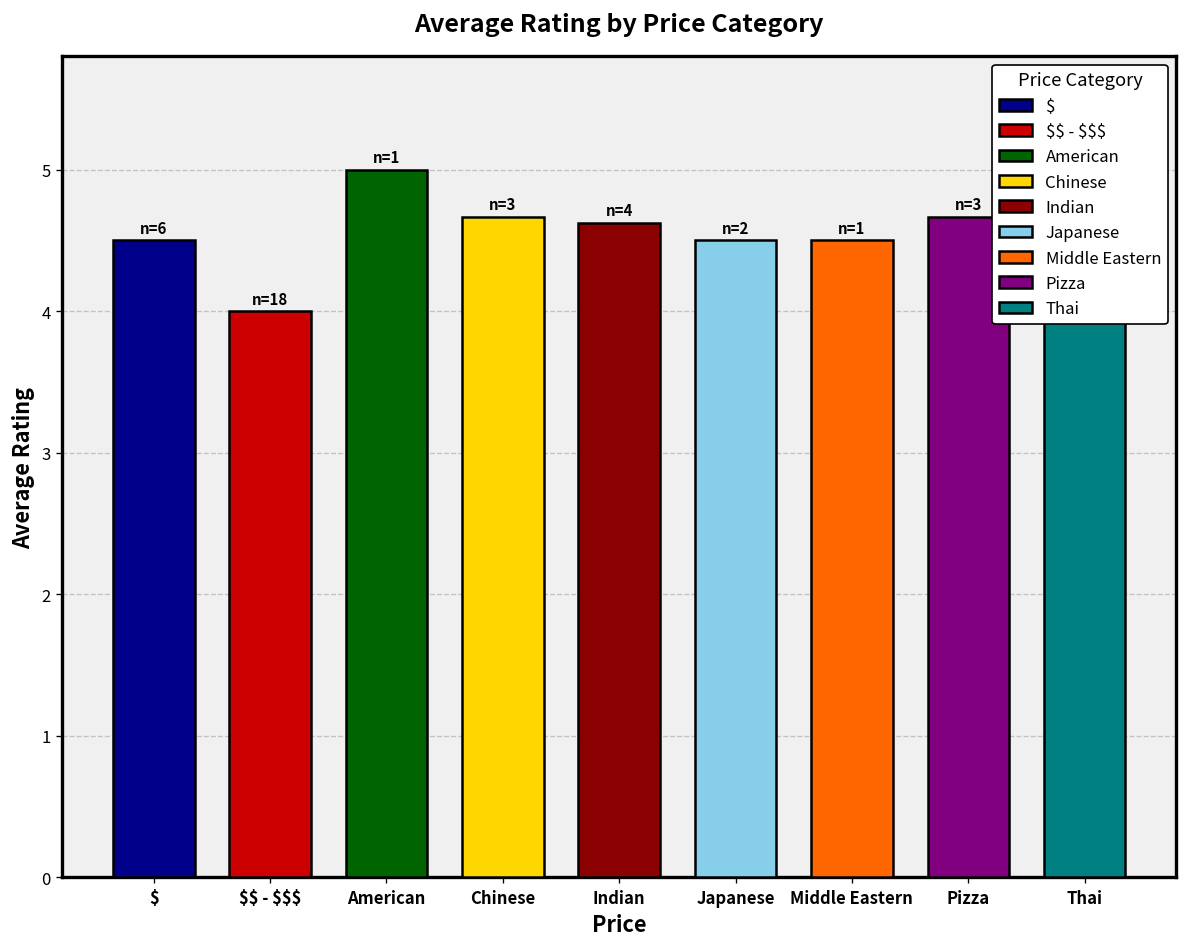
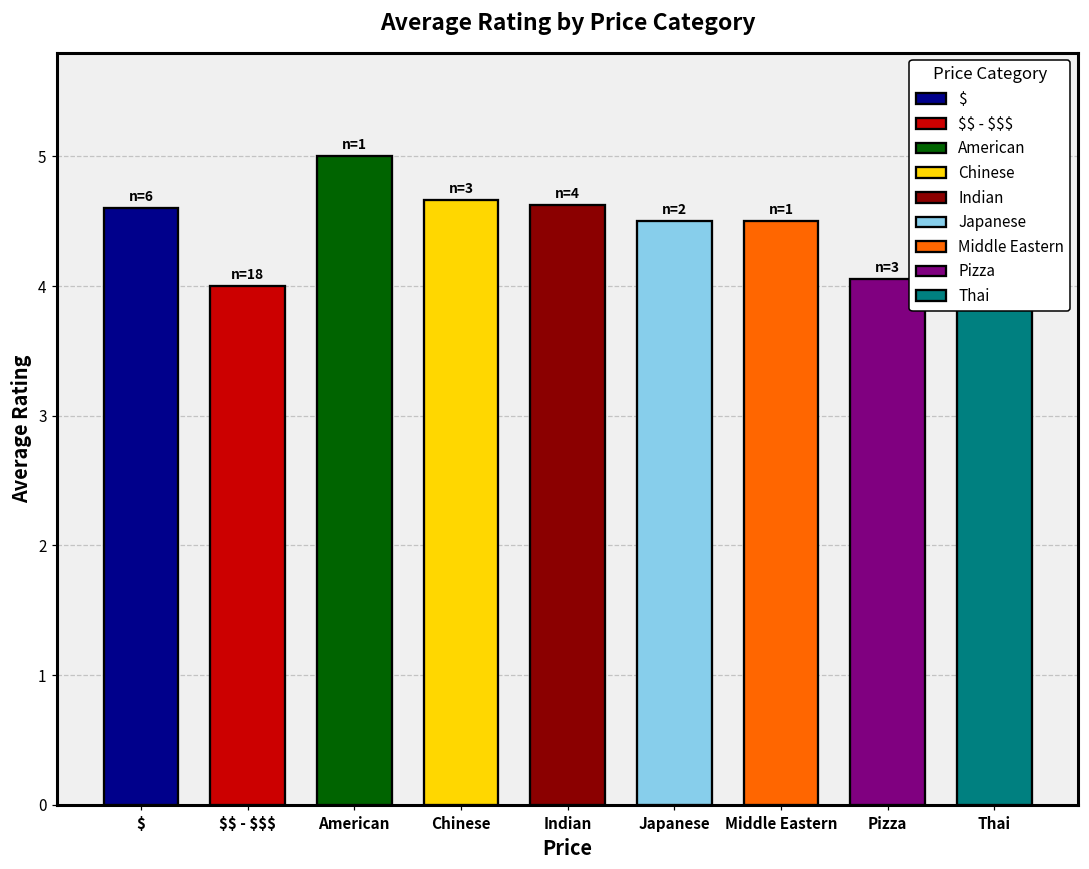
$: 4.5 -> 4.6
Pizza: 4.67 -> 4.06
